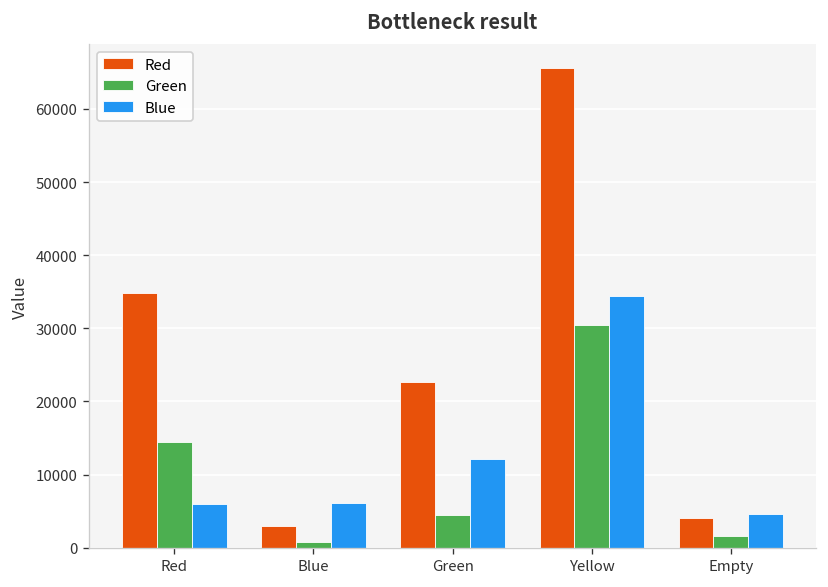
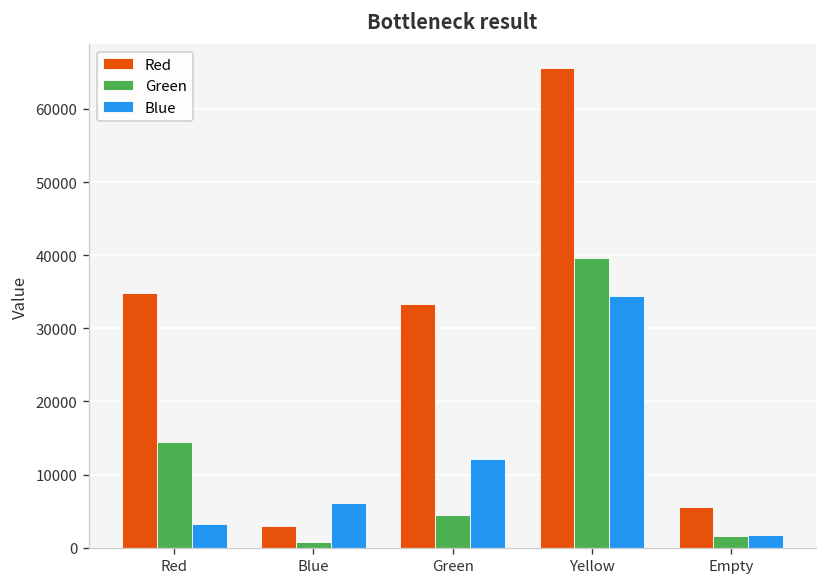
Blue, Red: 6000 -> 3000
Red, Green: 23000 -> 33000
Green, Yellow: 30000 -> 40000
Red, Empty: 4000 -> 6000
Blue, Empty: 5000 -> 2000
